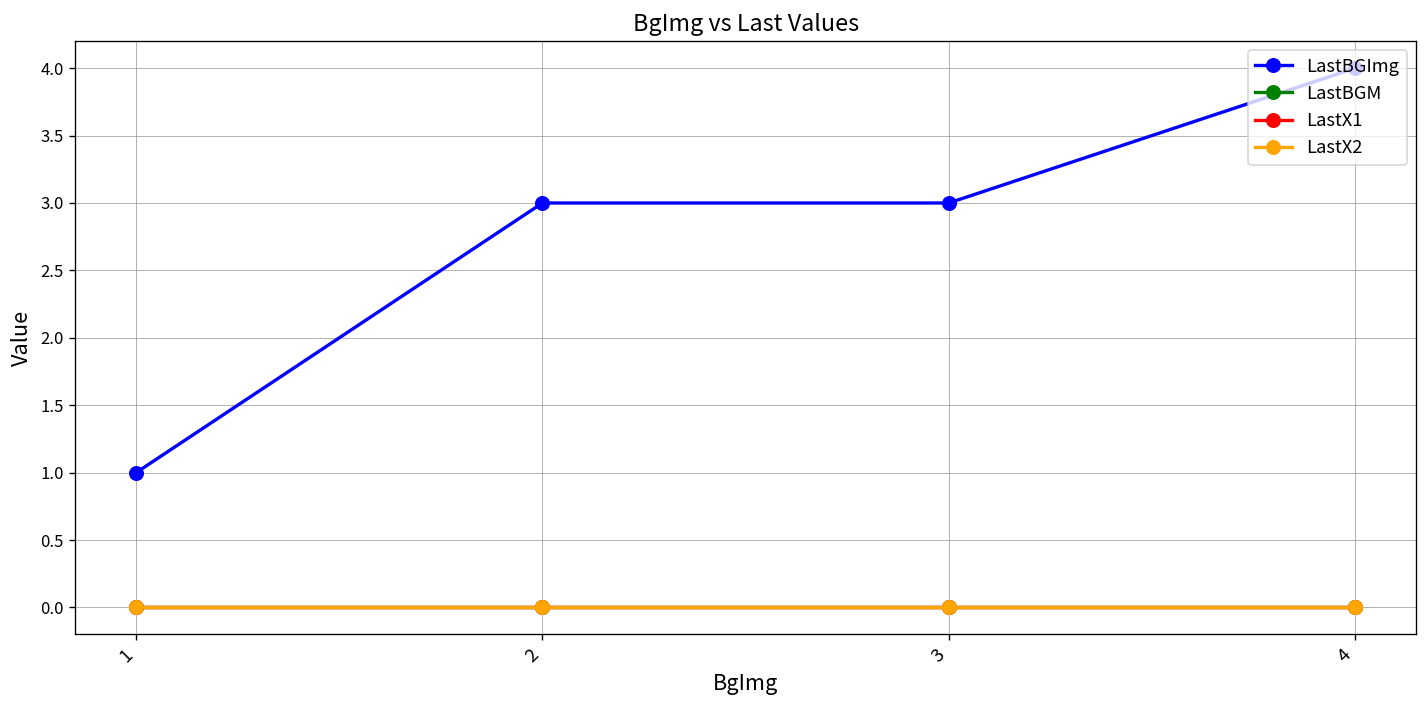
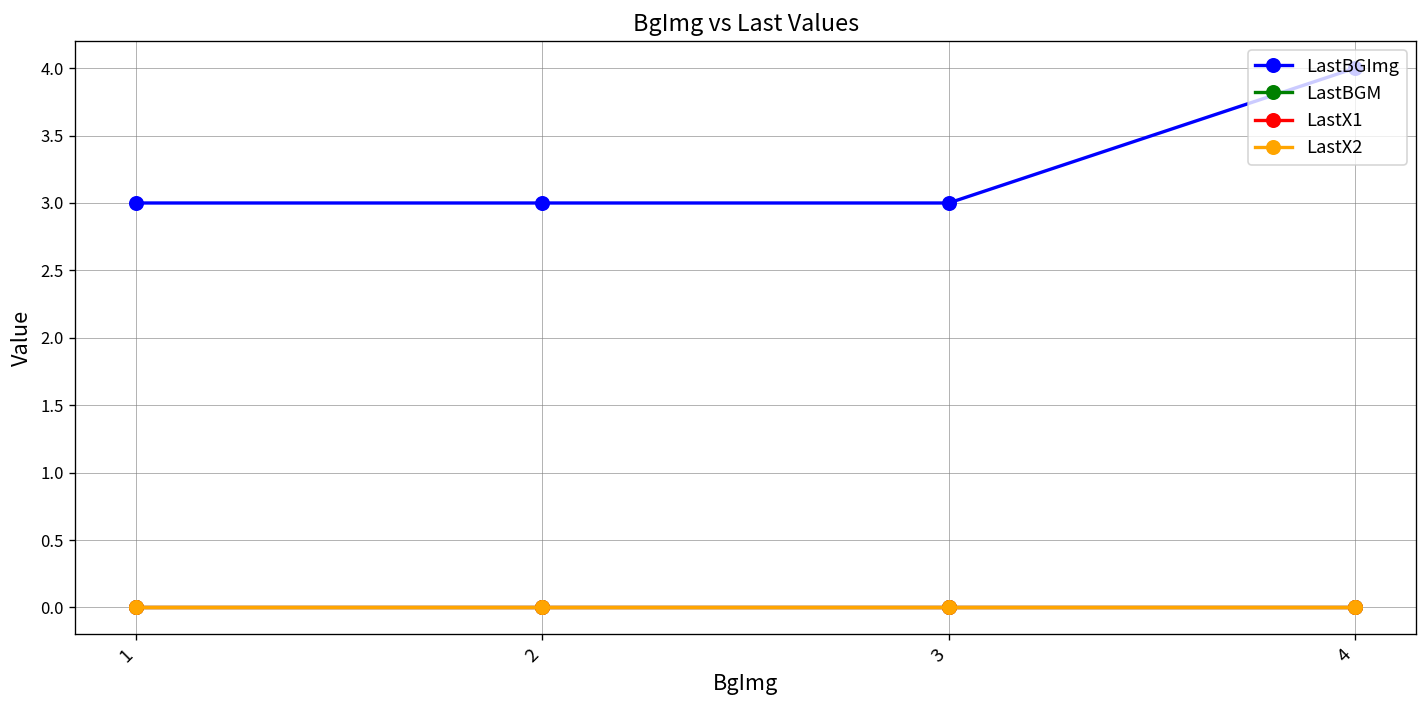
LastBGImg, 1: 1 -> 3
